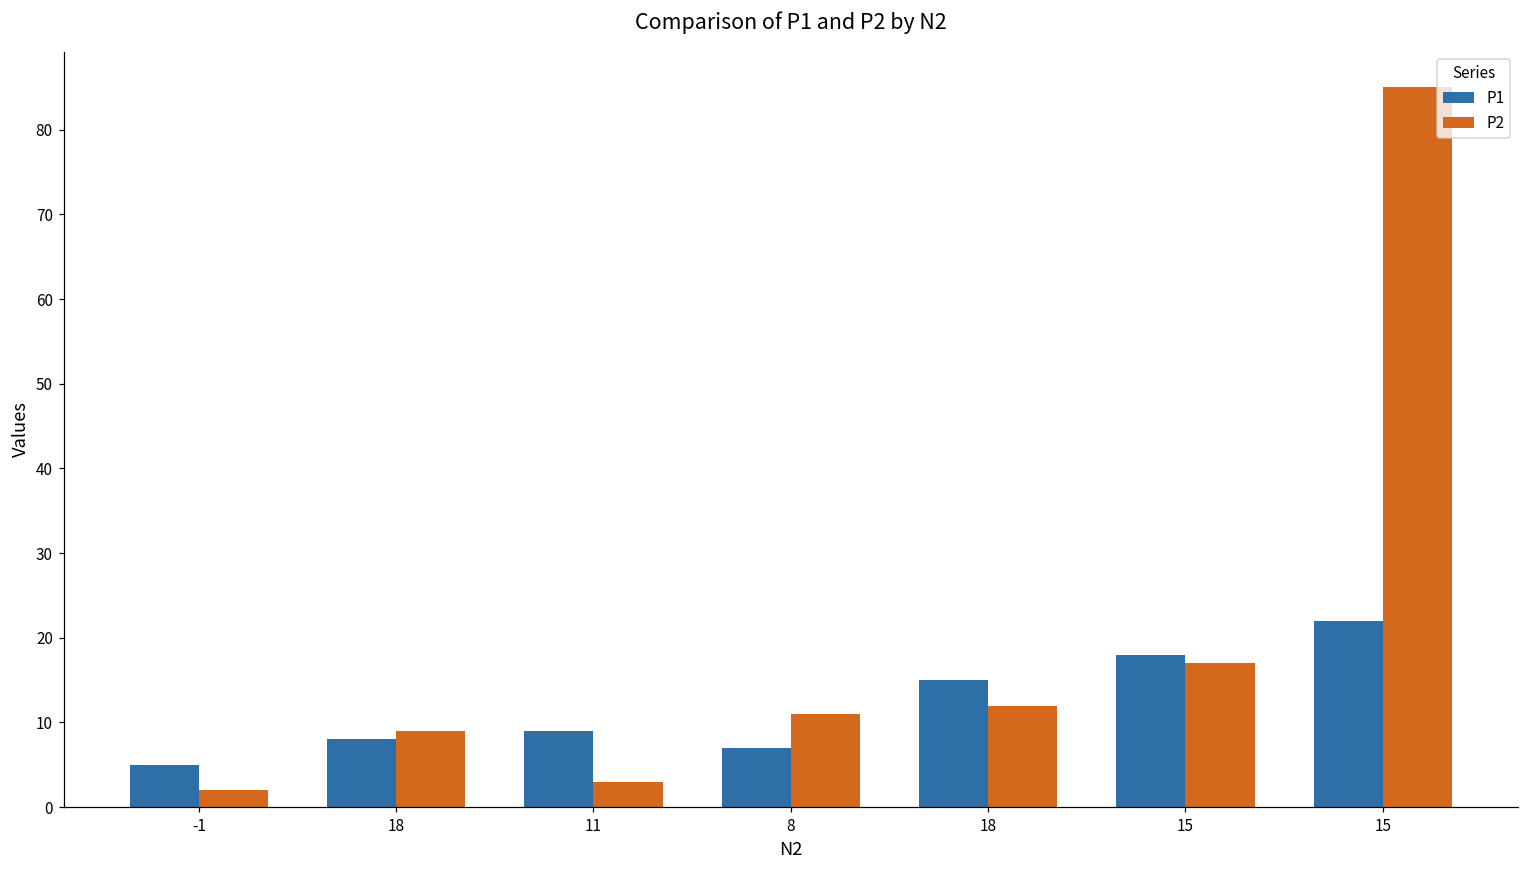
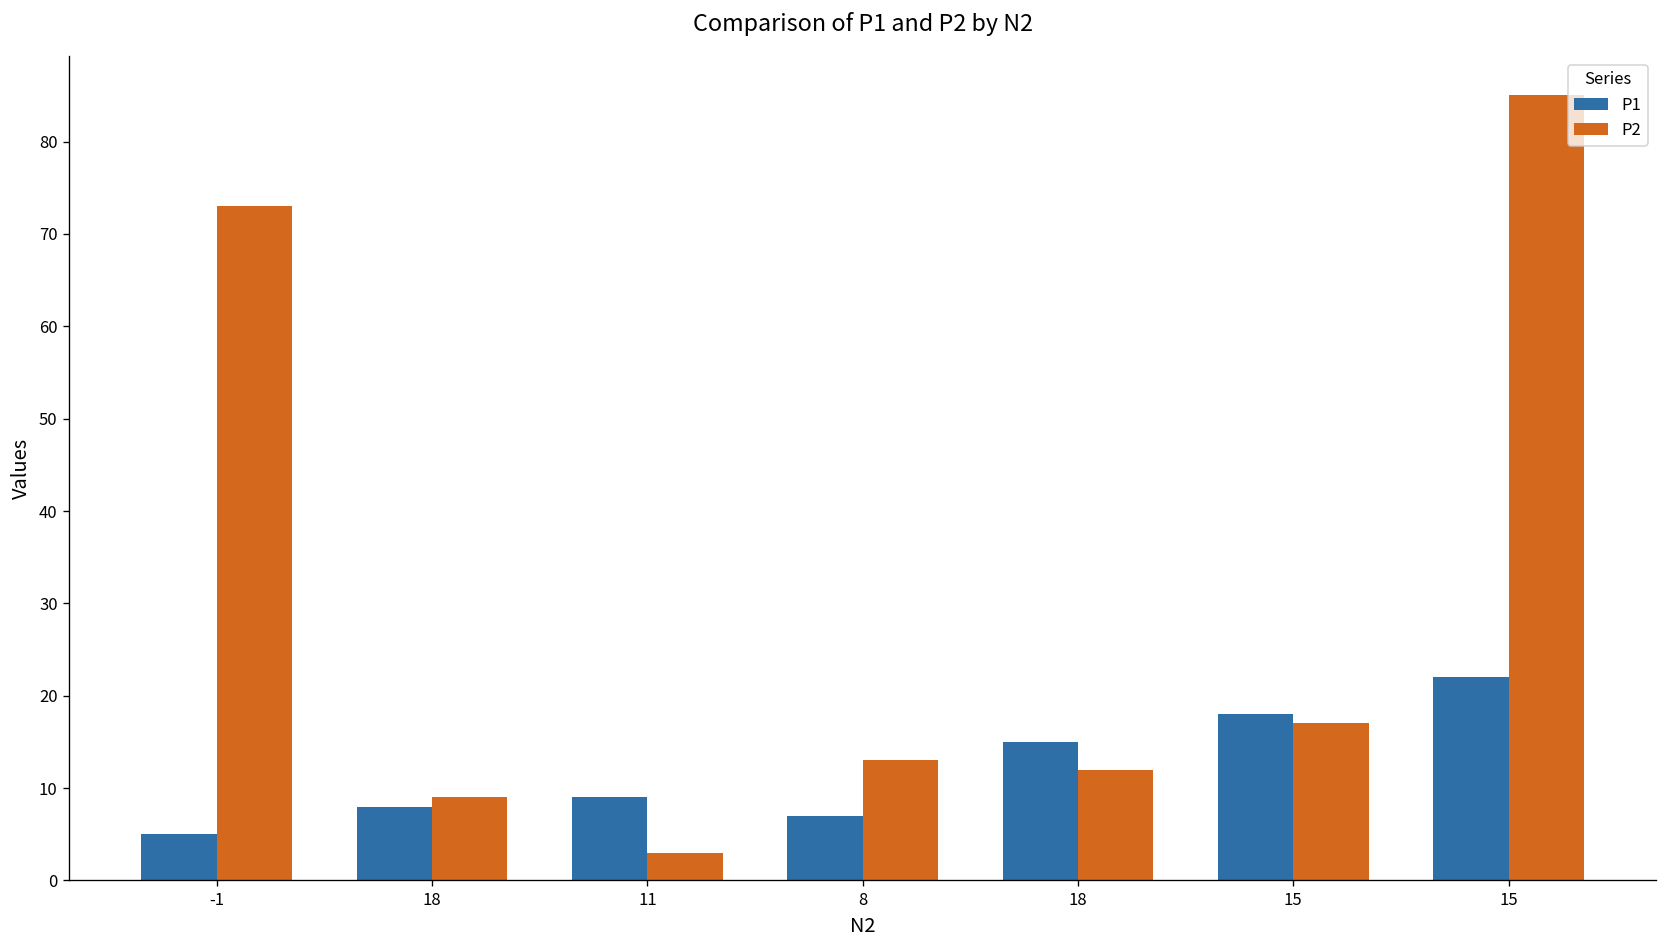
P2, -1: 2 -> 73
P2, 8: 11 -> 13
